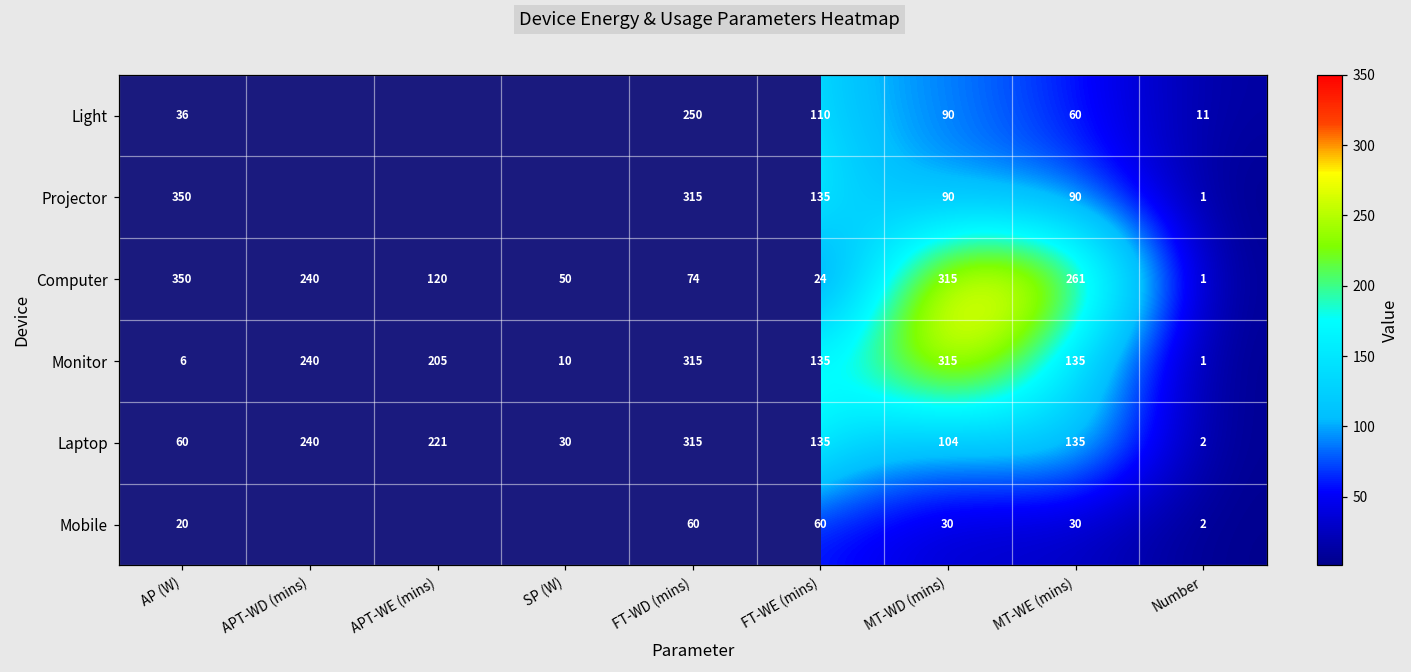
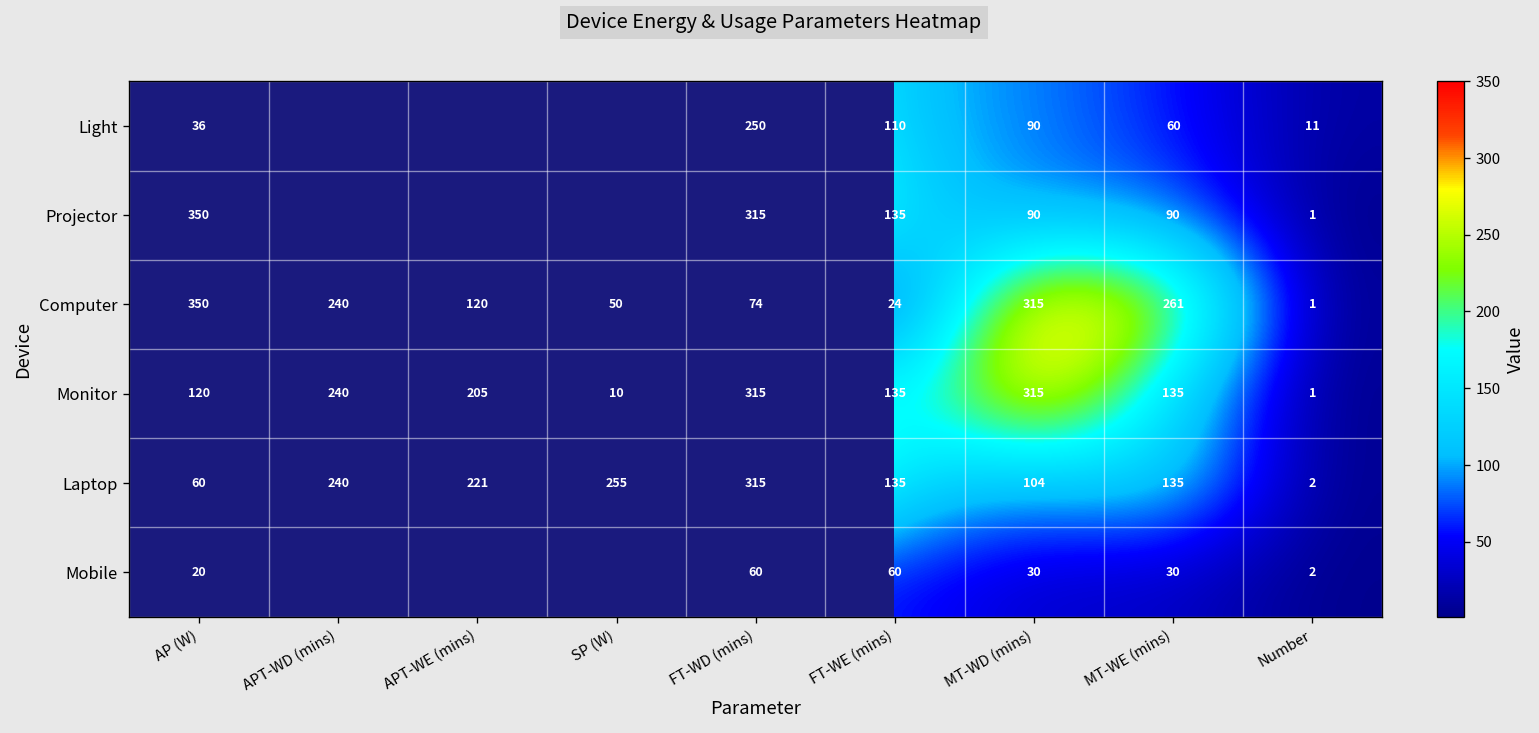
Monitor, AP (W): 6 -> 120
Laptop, SP (W): 30 -> 255
